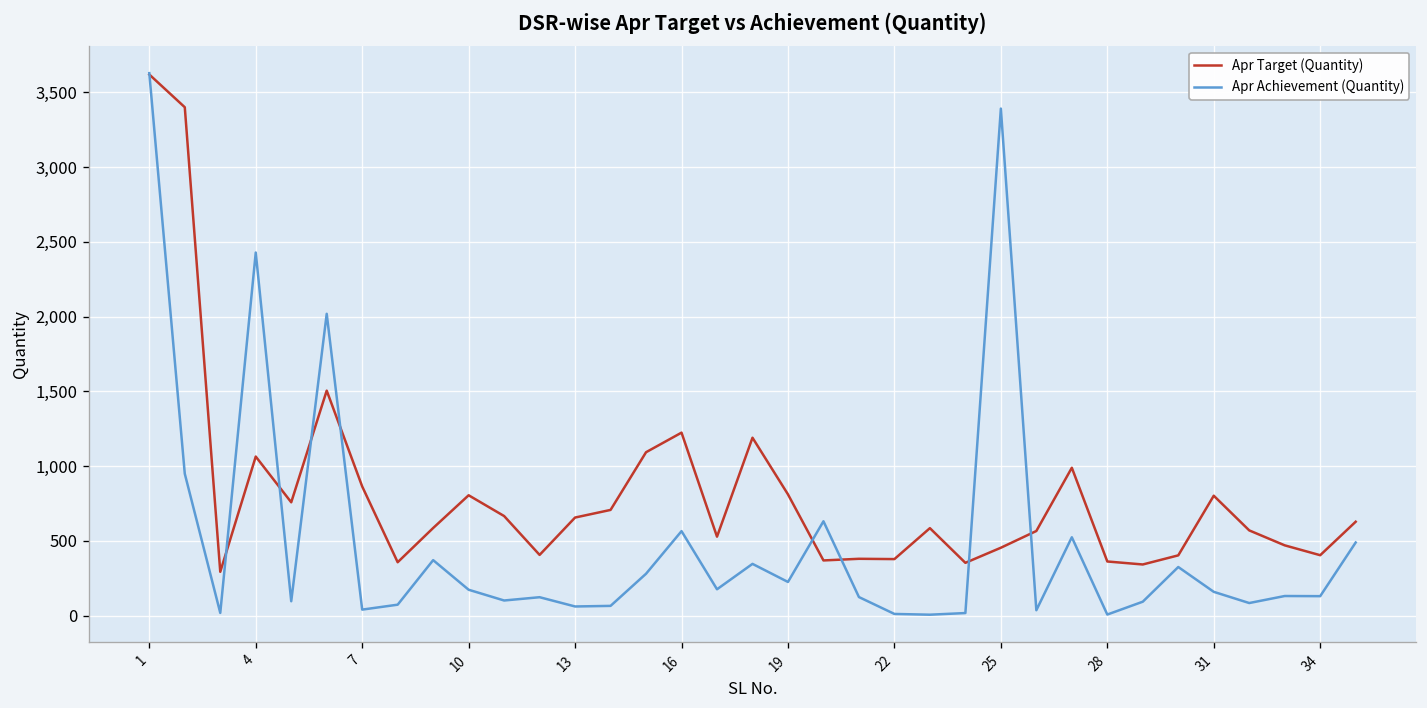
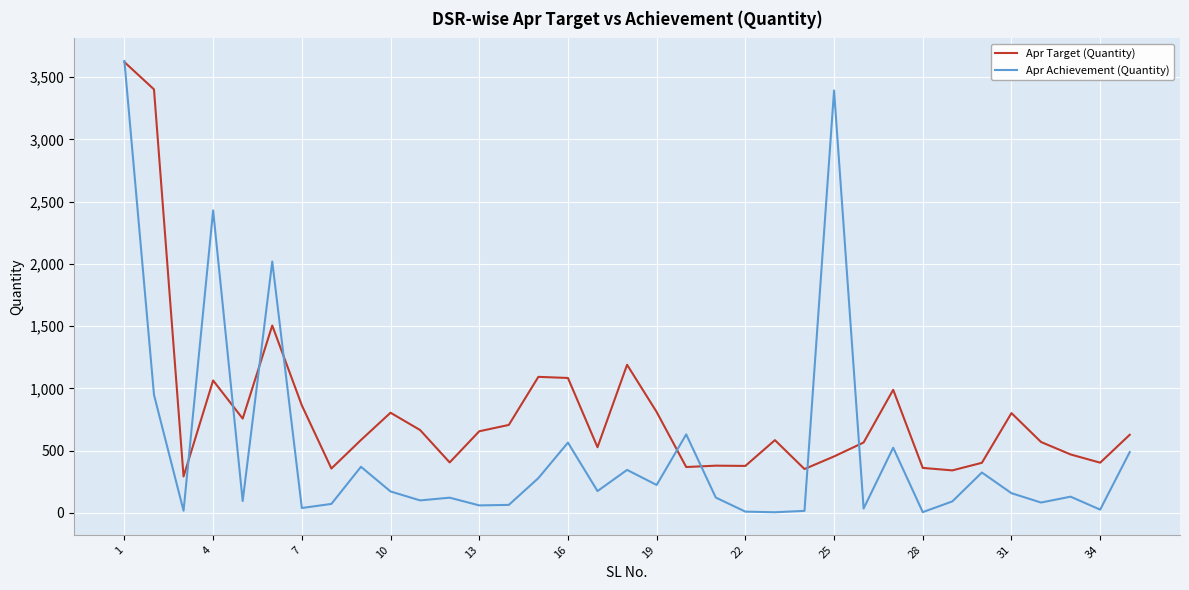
Apr Target (Quantity), 16: 1,220 -> 1,080
Apr Achievement (Quantity), 34: 130 -> 30
